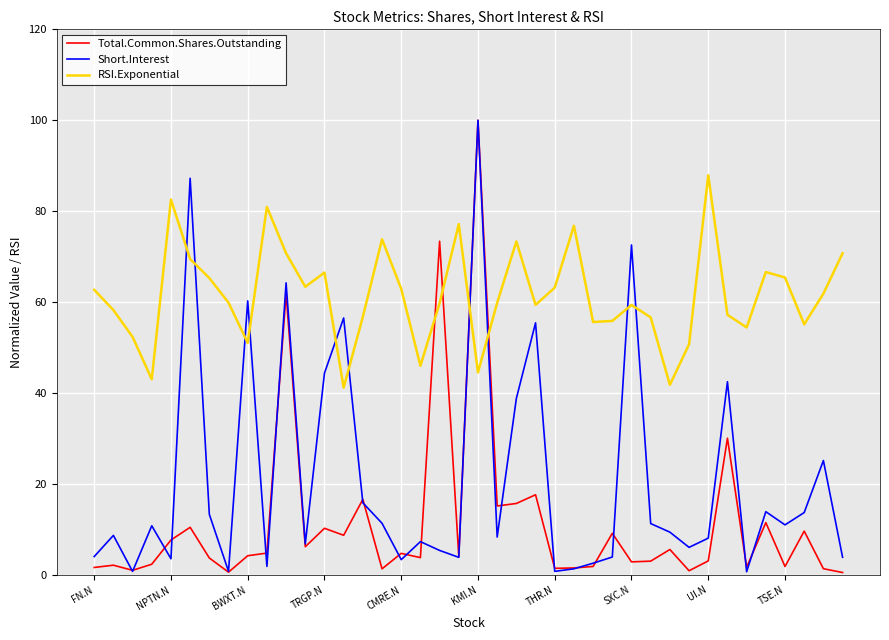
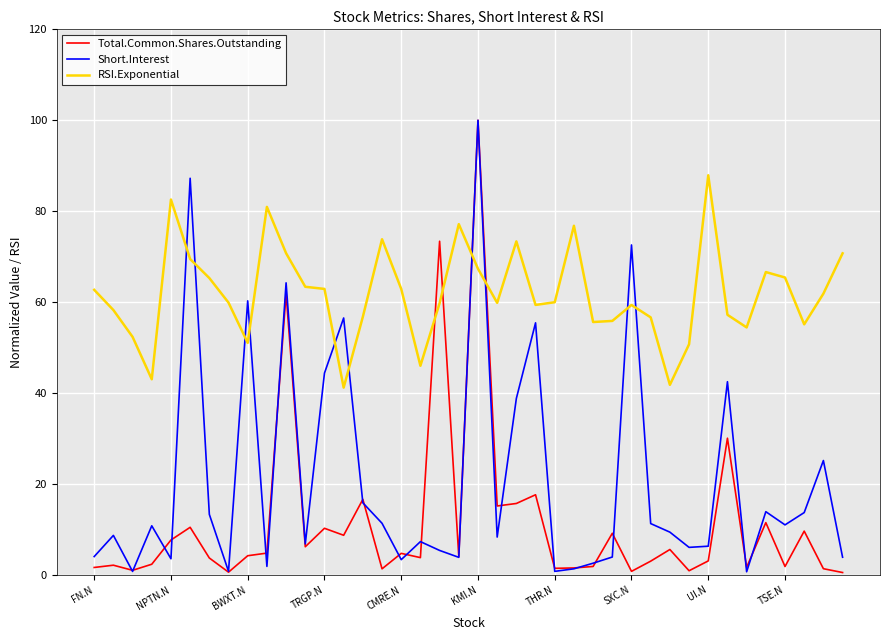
RSI.Exponential, TRGP.N: 67 -> 63
RSI.Exponential, KMI.N: 45 -> 67
RSI.Exponential, THR.N: 63 -> 60
Total.Common.Shares.Outstanding, SXC.N: 3 -> 1
Short.Interest, UI.N: 8 -> 6
